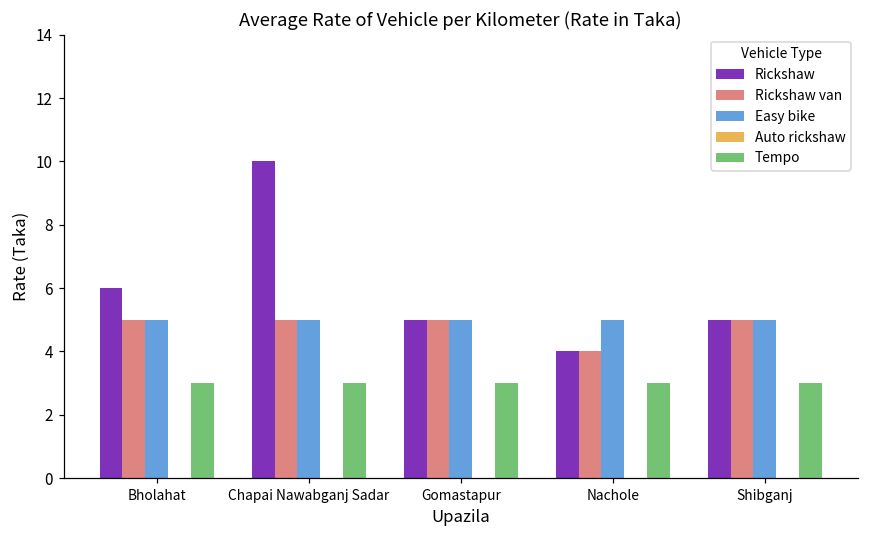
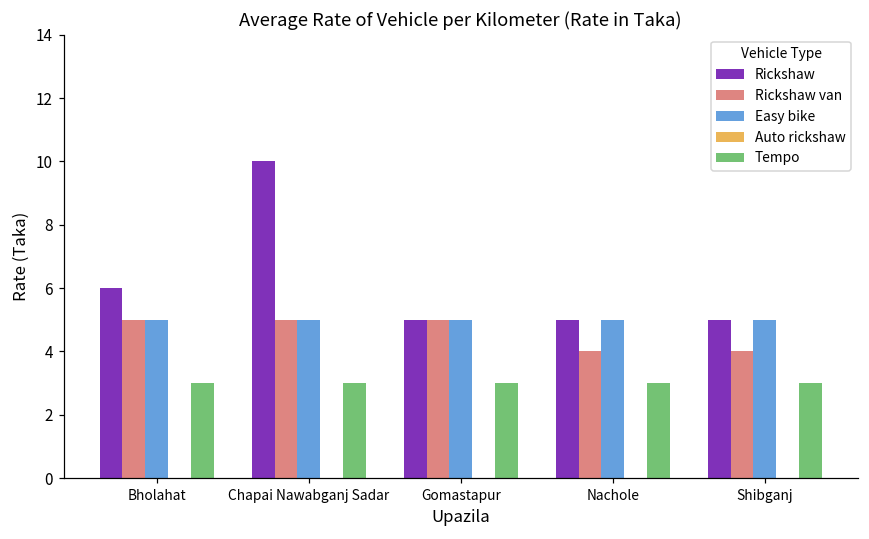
Rickshaw, Nachole: 4 -> 5
Rickshaw van, Shibganj: 5 -> 4
